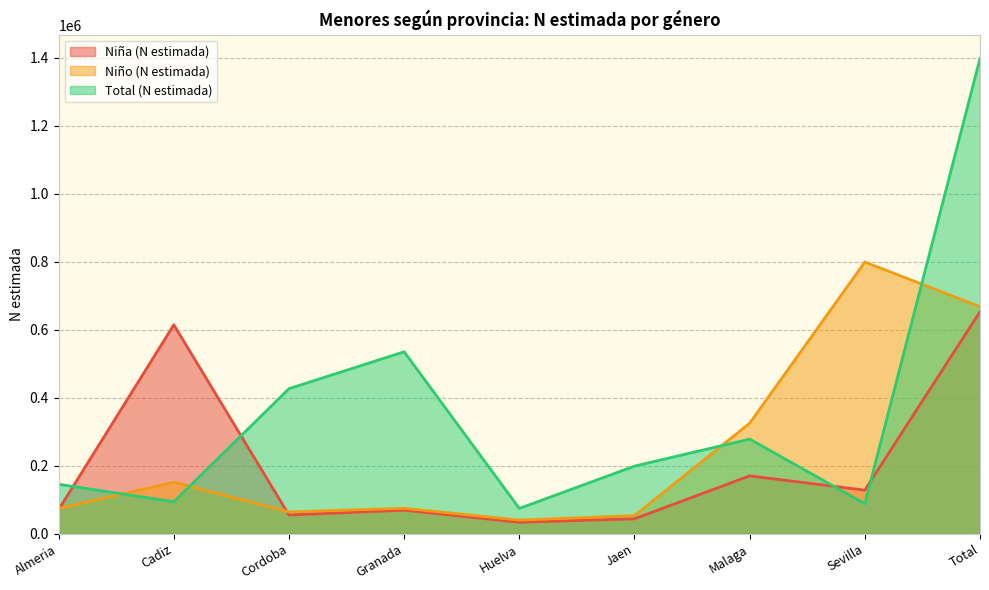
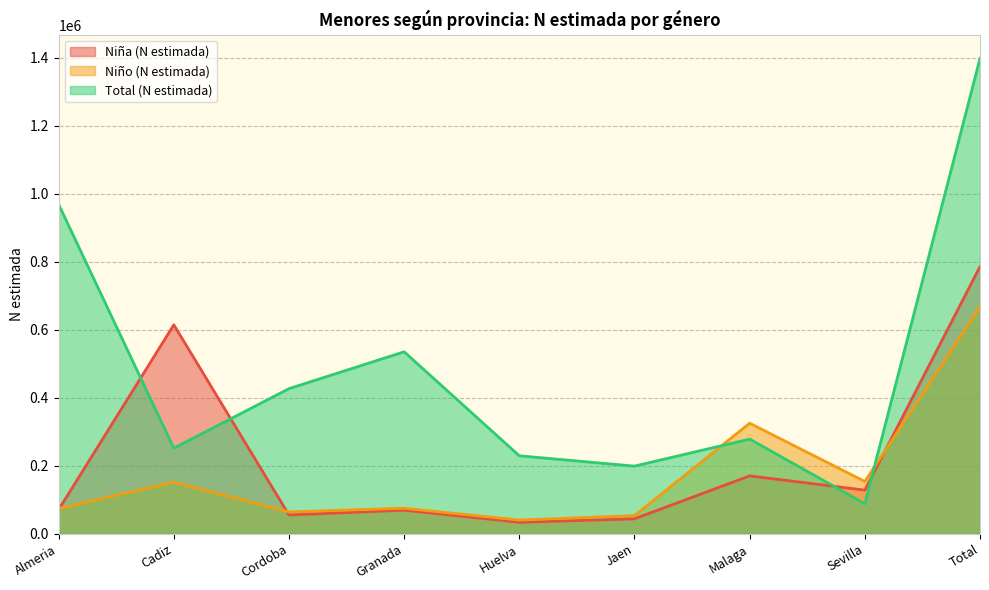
Total (N estimada), Almeria: 150000 -> 970000
Total (N estimada), Cadiz: 90000 -> 250000
Total (N estimada), Huelva: 70000 -> 230000
Niño (N estimada), Sevilla: 800000 -> 150000
Niña (N estimada), Total: 650000 -> 790000
